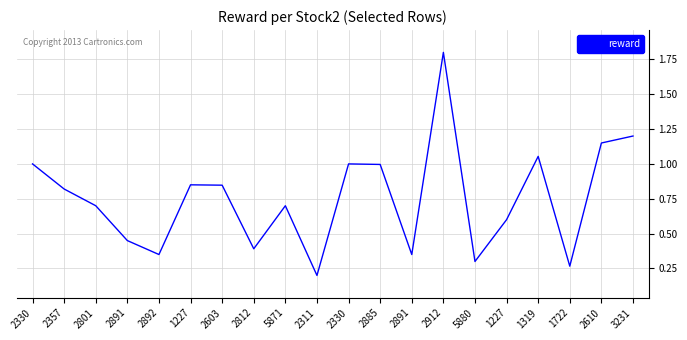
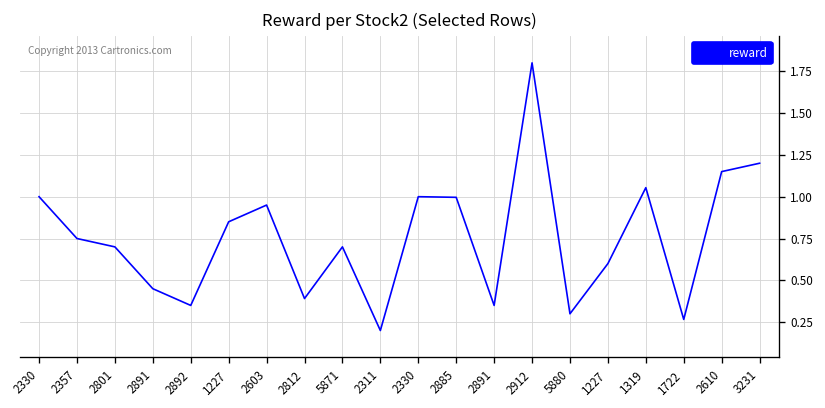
2357: 0.82 -> 0.75
2603: 0.85 -> 0.95
